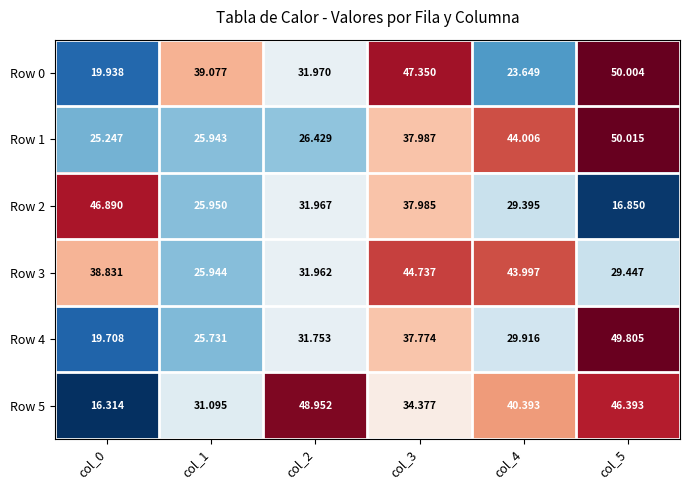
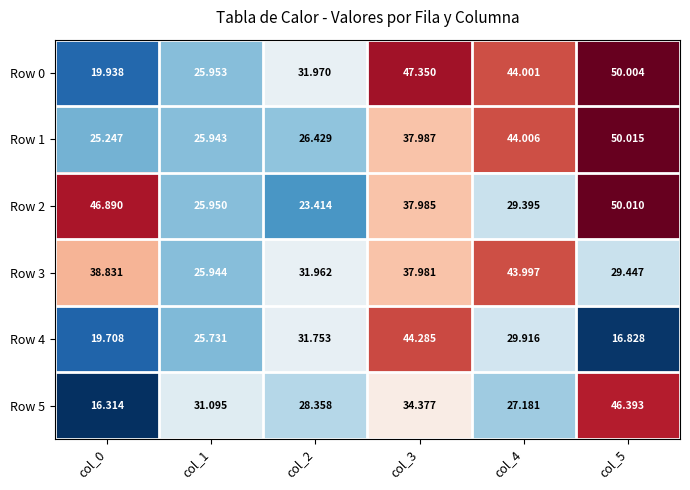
Row 0, col_1: 39.077 -> 25.953
Row 0, col_4: 23.649 -> 44.001
Row 2, col_2: 31.967 -> 23.414
Row 2, col_5: 16.850 -> 50.010
Row 3, col_3: 44.737 -> 37.981
Row 4, col_3: 37.774 -> 44.285
Row 4, col_5: 49.805 -> 16.828
Row 5, col_2: 48.952 -> 28.358
Row 5, col_4: 40.393 -> 27.181
